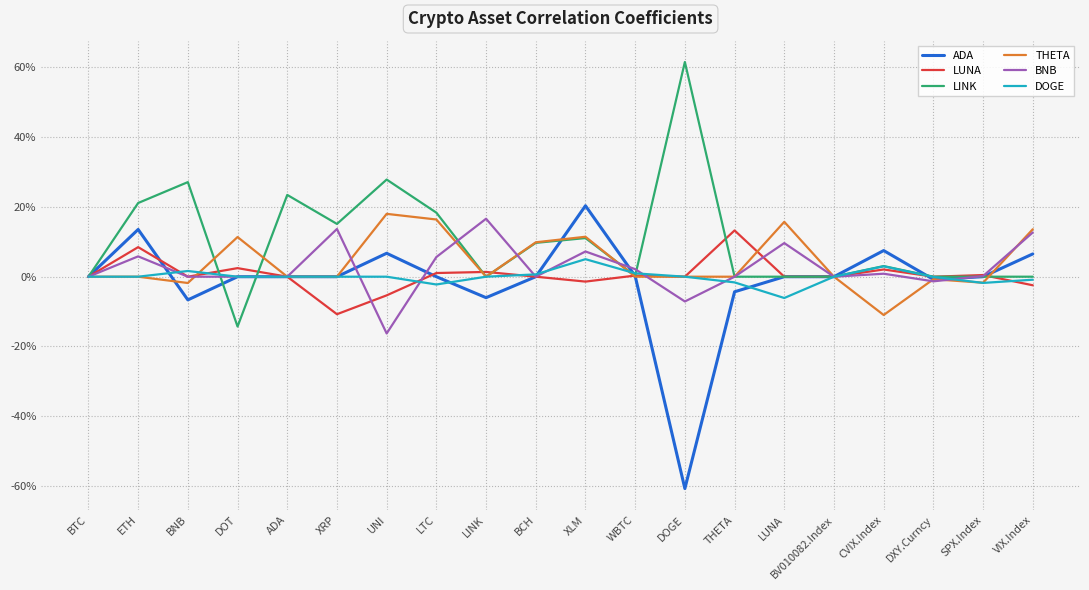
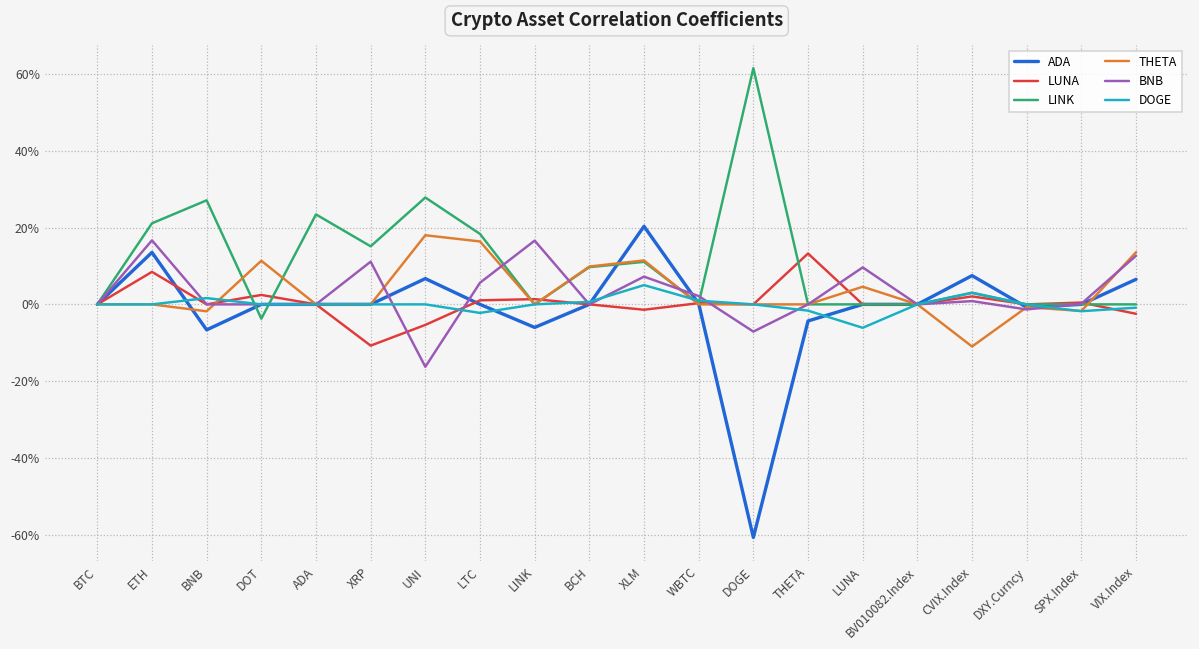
BNB, ETH: 6% -> 17%
LINK, DOT: -14% -> -4%
BNB, XRP: 14% -> 11%
THETA, LUNA: 16% -> 5%
